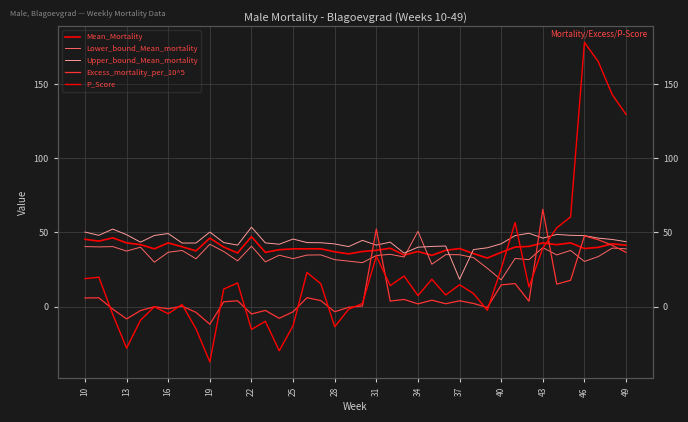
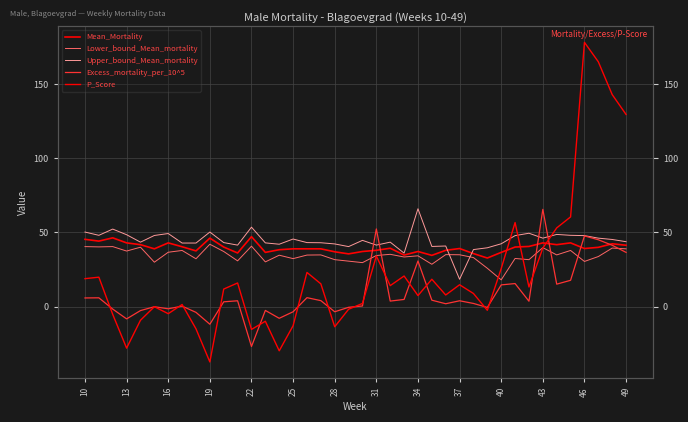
Excess_mortality_per_10^5, 22: -5 -> -27
Lower_bound_Mean_mortality, 34: 51 -> 34
Upper_bound_Mean_mortality, 34: 40 -> 66
Excess_mortality_per_10^5, 34: 2 -> 31
